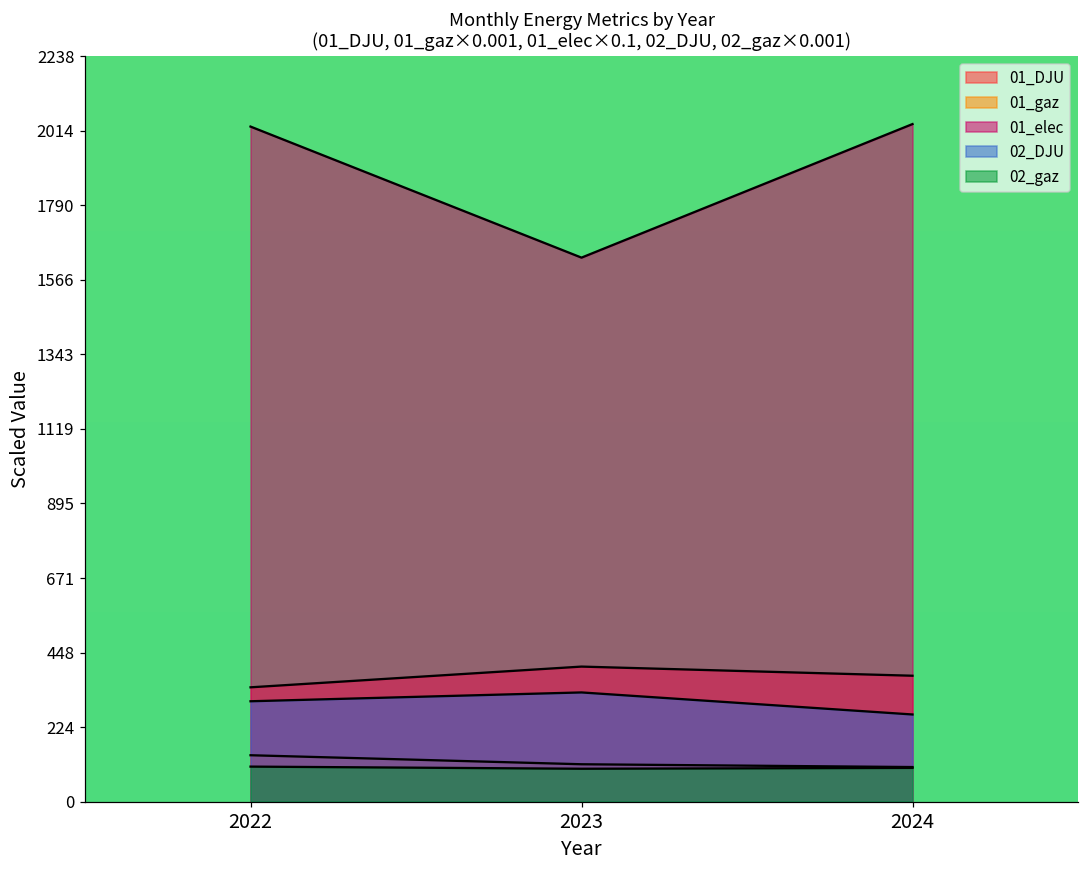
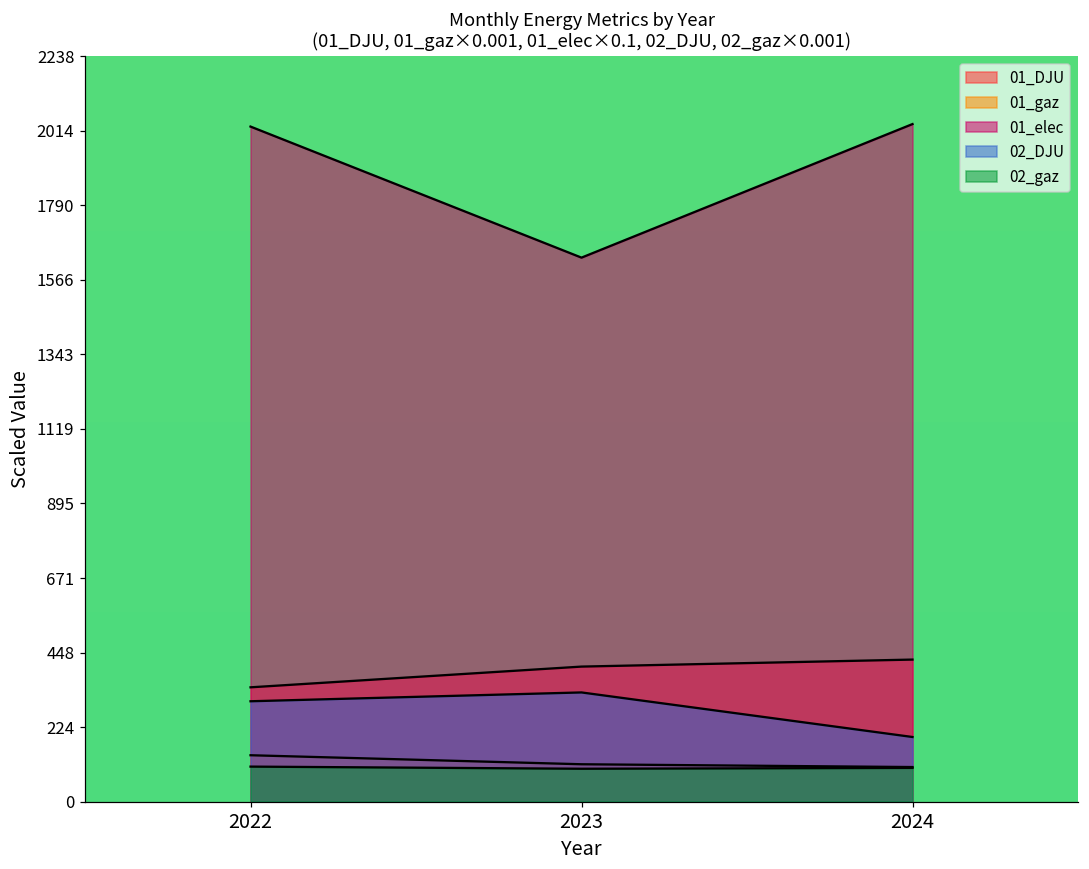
01_DJU, 2024: 380 -> 430
02_DJU, 2024: 260 -> 190
